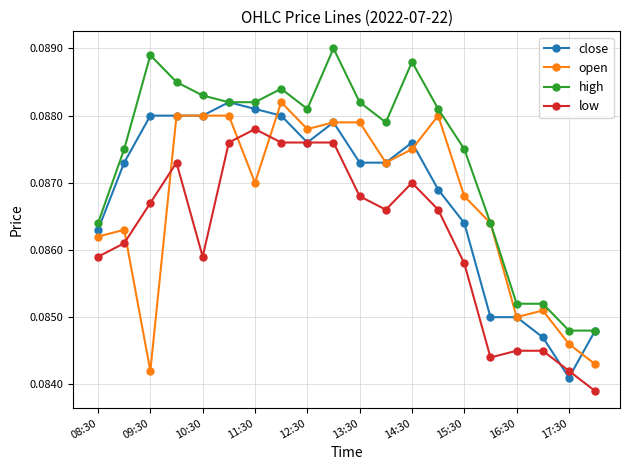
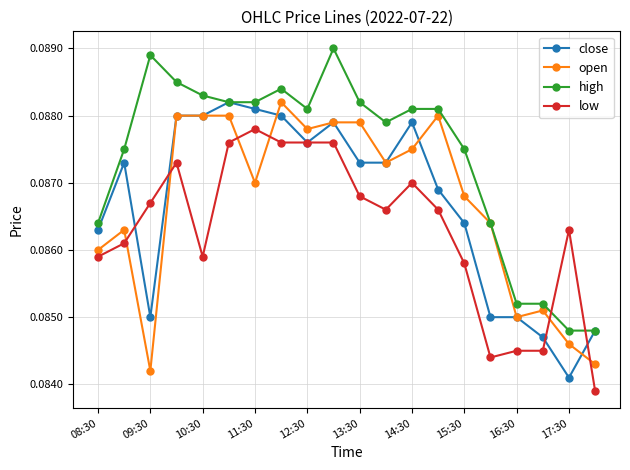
open, 08:30: 0.0862 -> 0.0860
close, 09:30: 0.088 -> 0.085
close, 14:30: 0.0876 -> 0.0879
high, 14:30: 0.0888 -> 0.0881
low, 17:30: 0.0842 -> 0.0863
